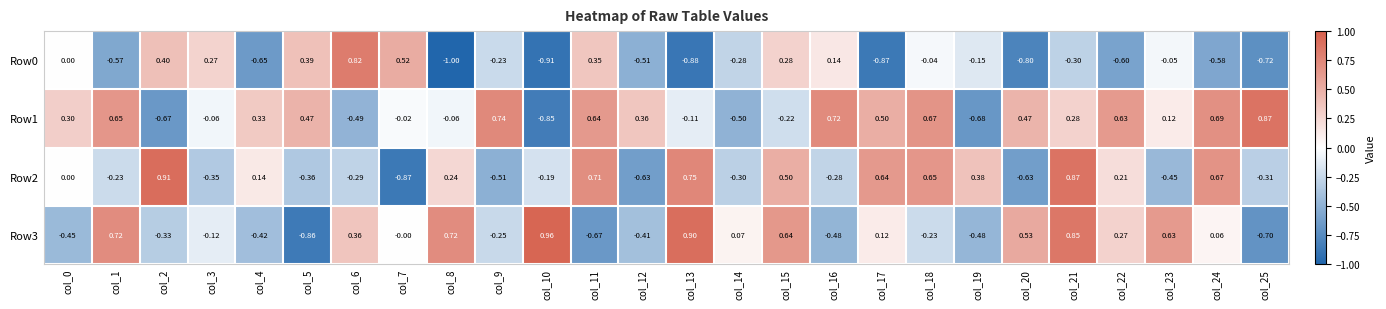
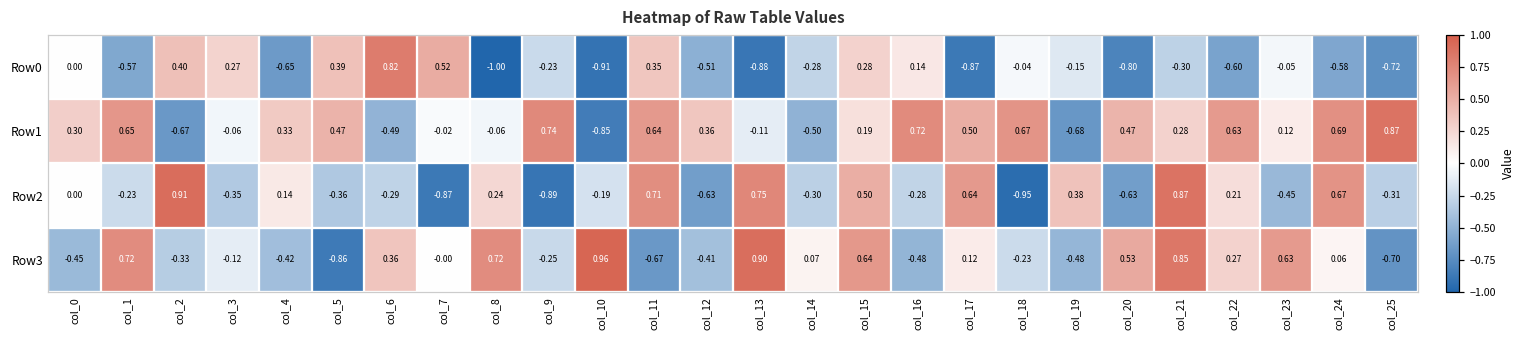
Row1, col_15: -0.22 -> 0.19
Row2, col_9: -0.51 -> -0.89
Row2, col_18: 0.65 -> -0.95
